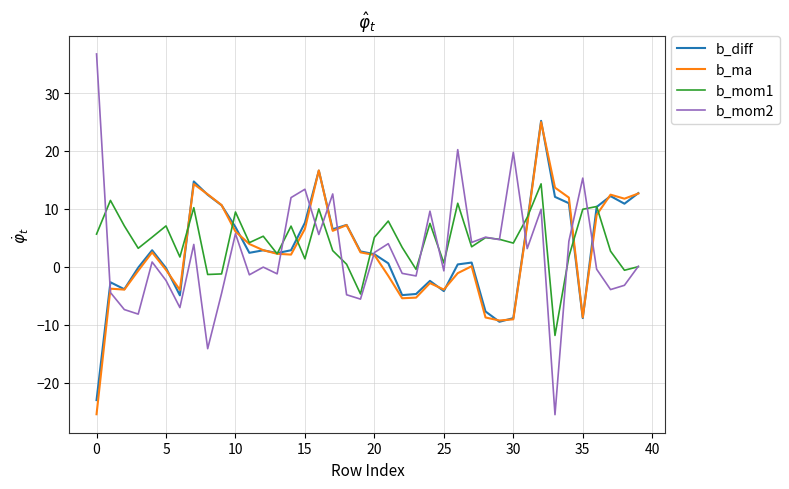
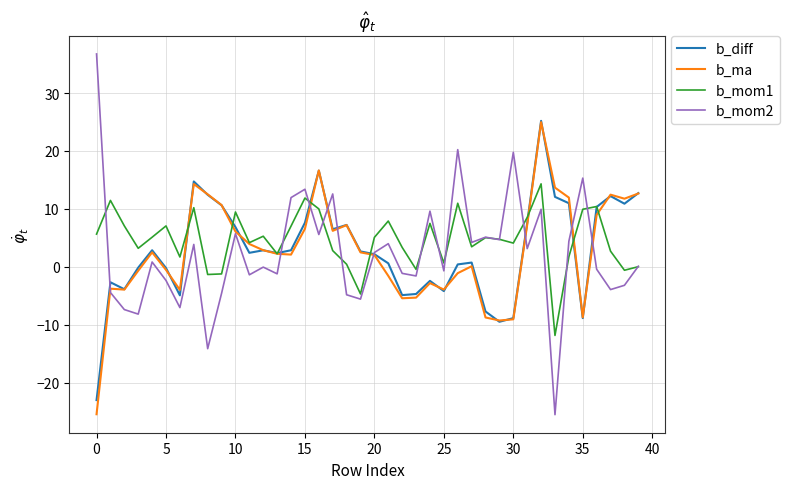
b_mom1, 15: 1 -> 12
